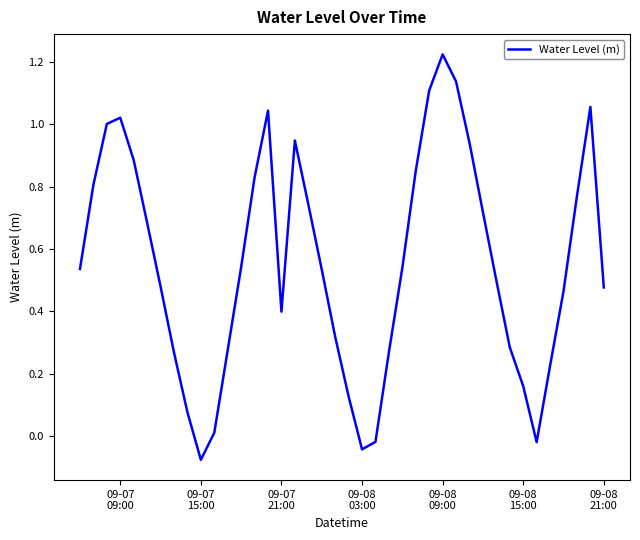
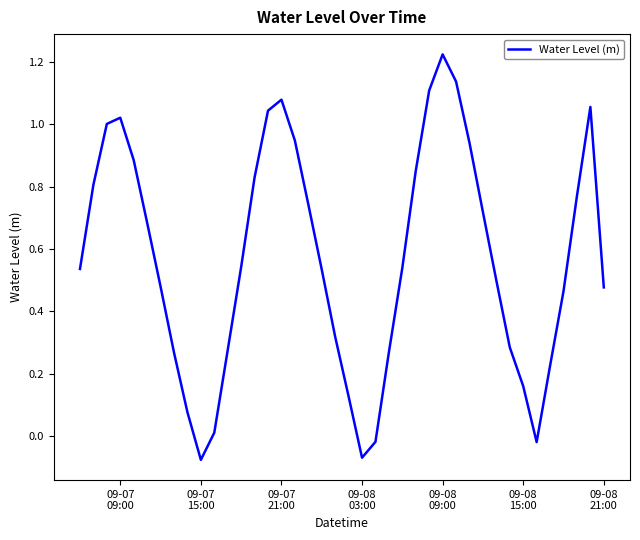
09-07 21:00: 0.40 -> 1.08
09-08 03:00: -0.04 -> -0.07
